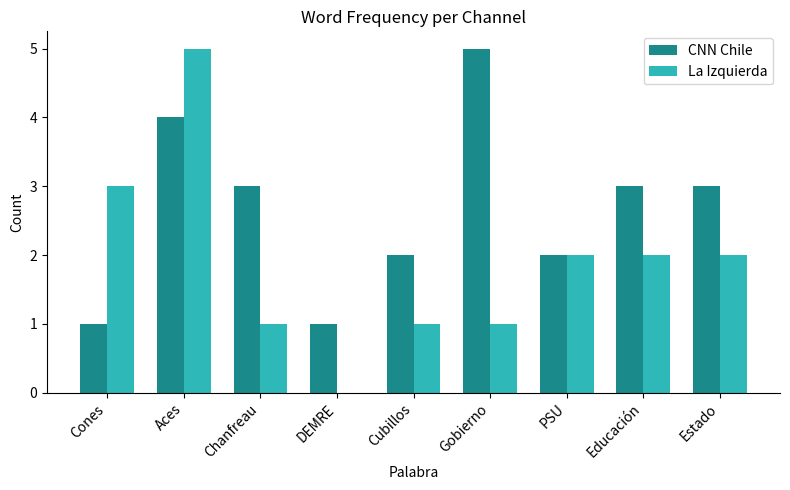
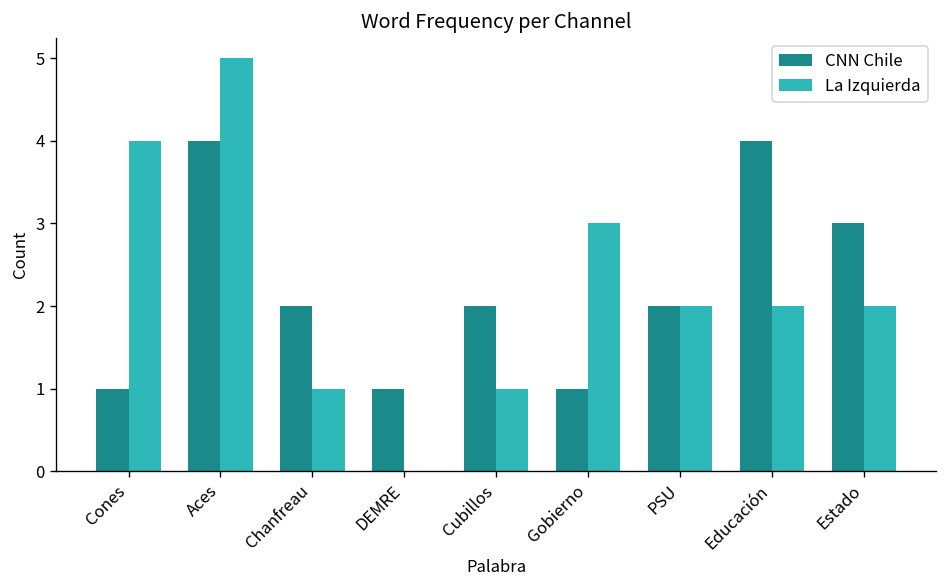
La Izquierda, Cones: 3 -> 4
CNN Chile, Chanfreau: 3 -> 2
CNN Chile, Gobierno: 5 -> 1
La Izquierda, Gobierno: 1 -> 3
CNN Chile, Educación: 3 -> 4
